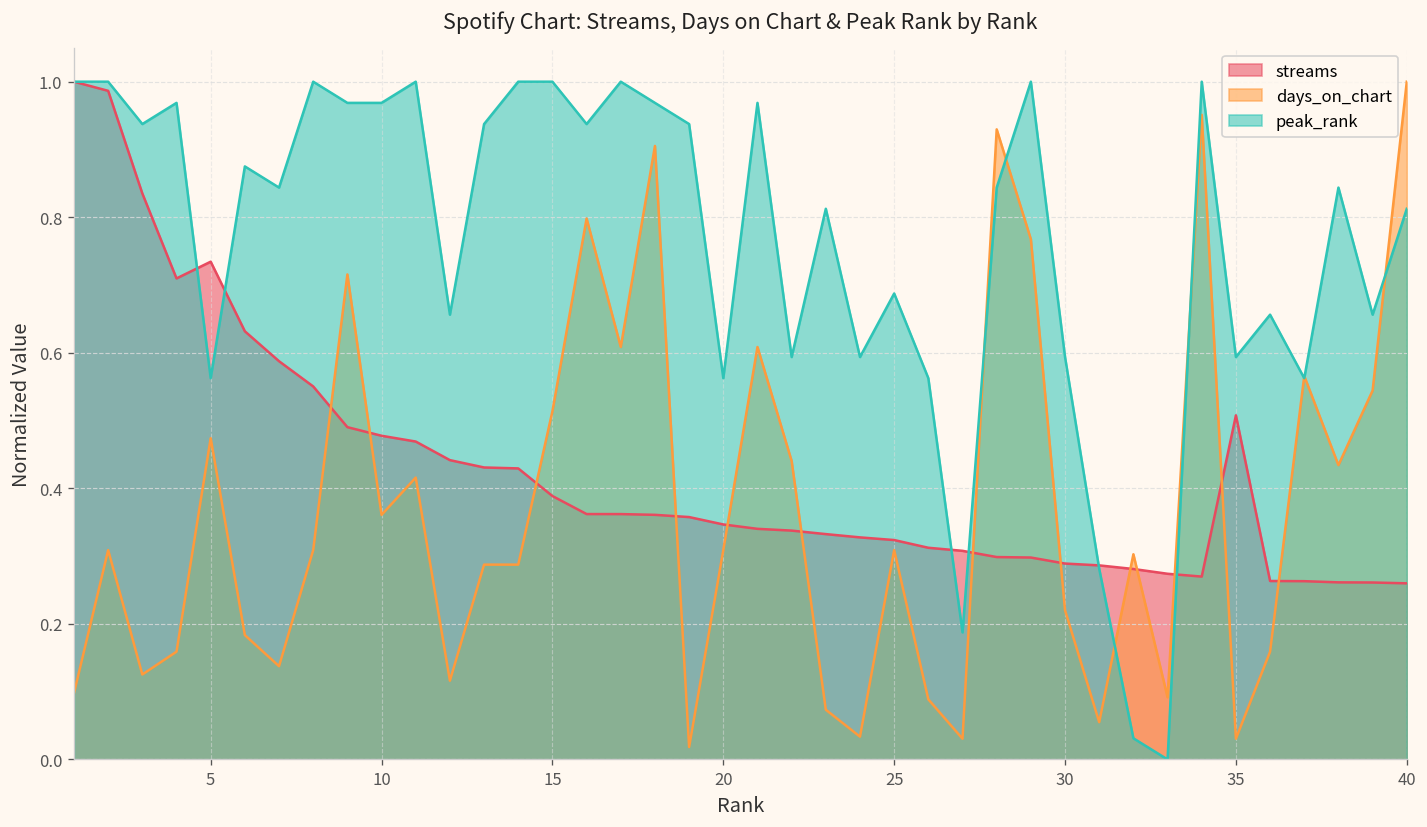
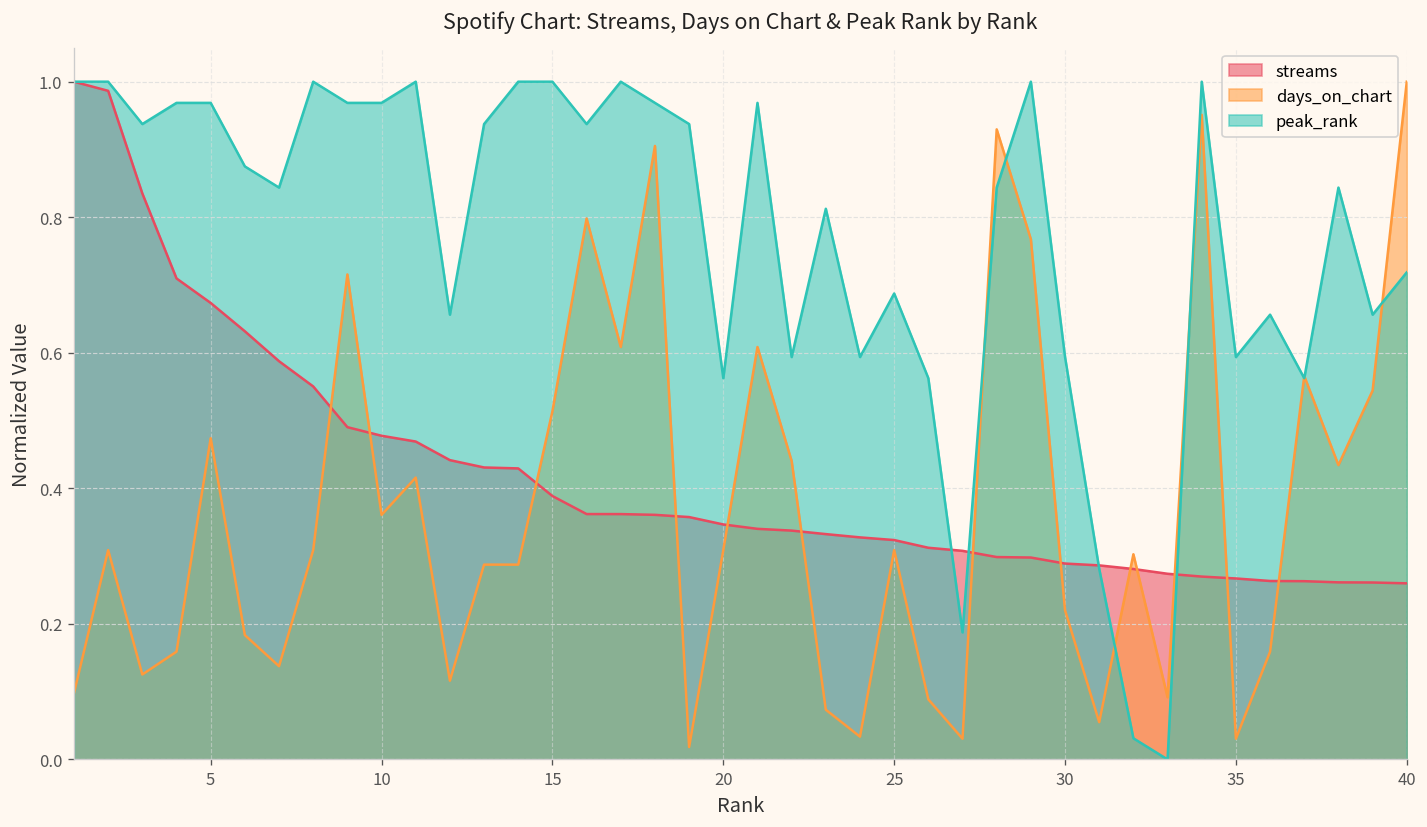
streams, 5: 0.73 -> 0.67
peak_rank, 5: 0.56 -> 0.97
streams, 35: 0.51 -> 0.27
peak_rank, 40: 0.81 -> 0.72
